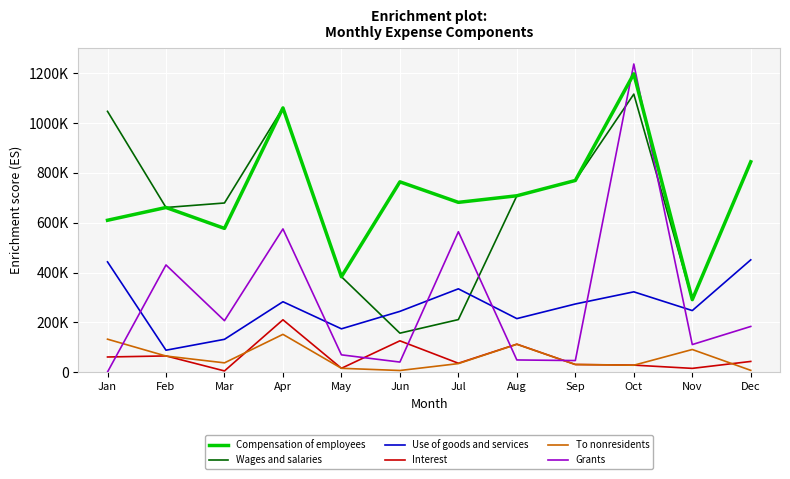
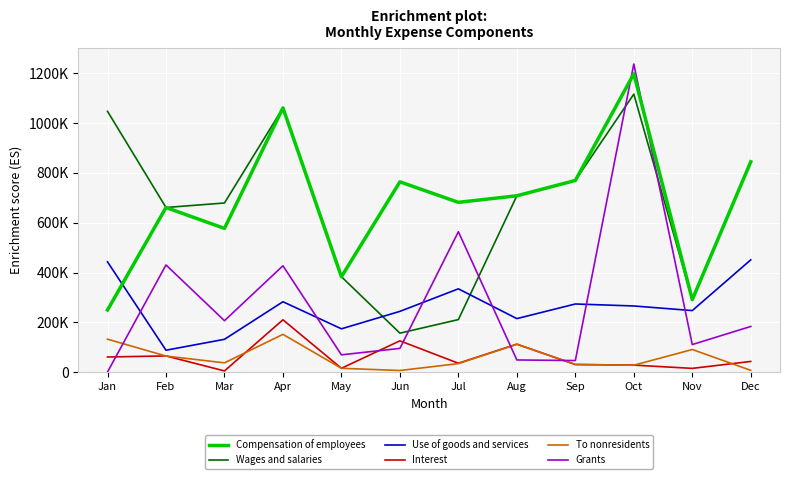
Compensation of employees, Jan: 610000 -> 250000
Grants, Apr: 580000 -> 430000
Grants, Jun: 40000 -> 100000
Use of goods and services, Oct: 320000 -> 270000
